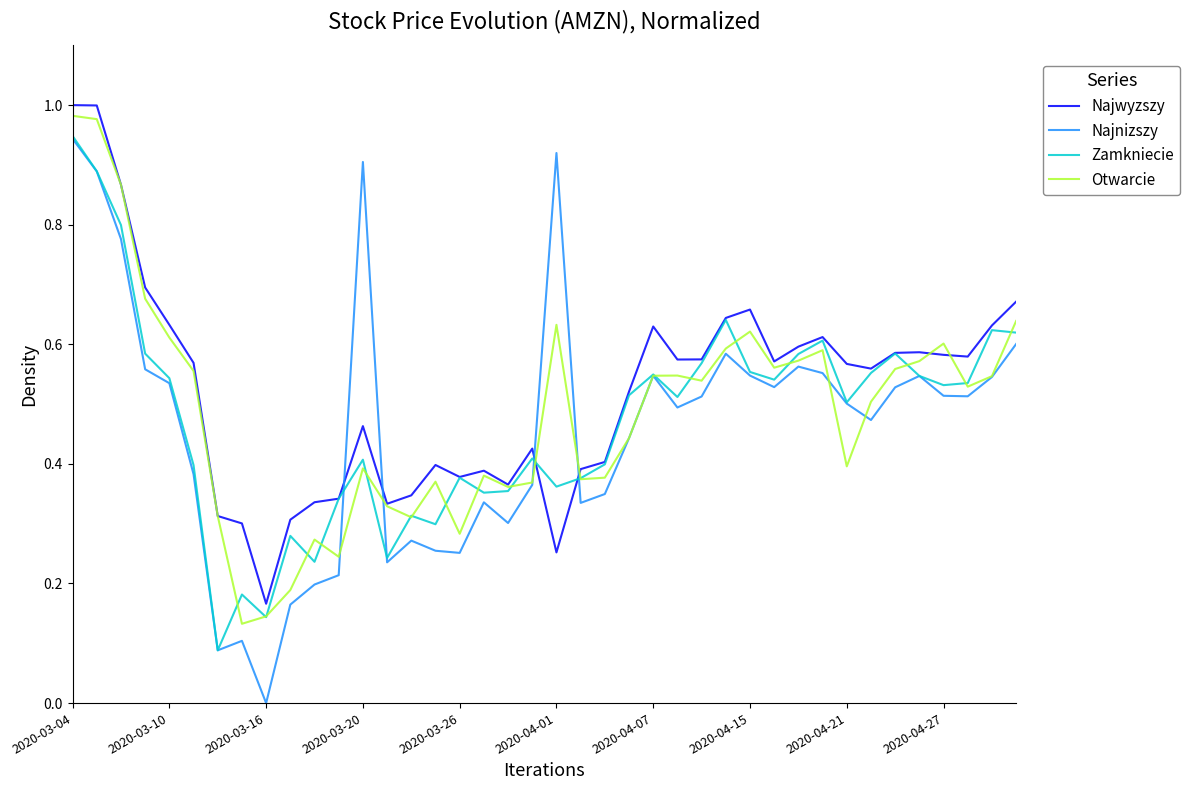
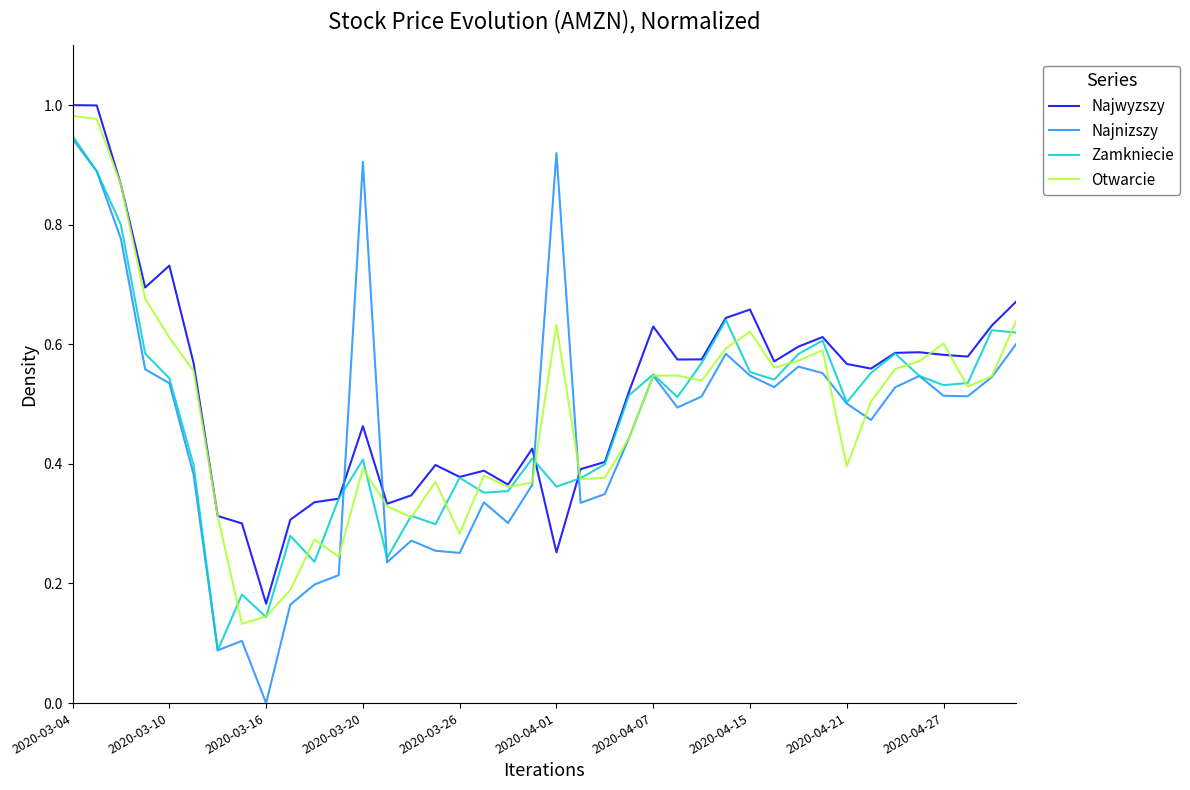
Najwyzszy, 2020-03-10: 0.63 -> 0.73
